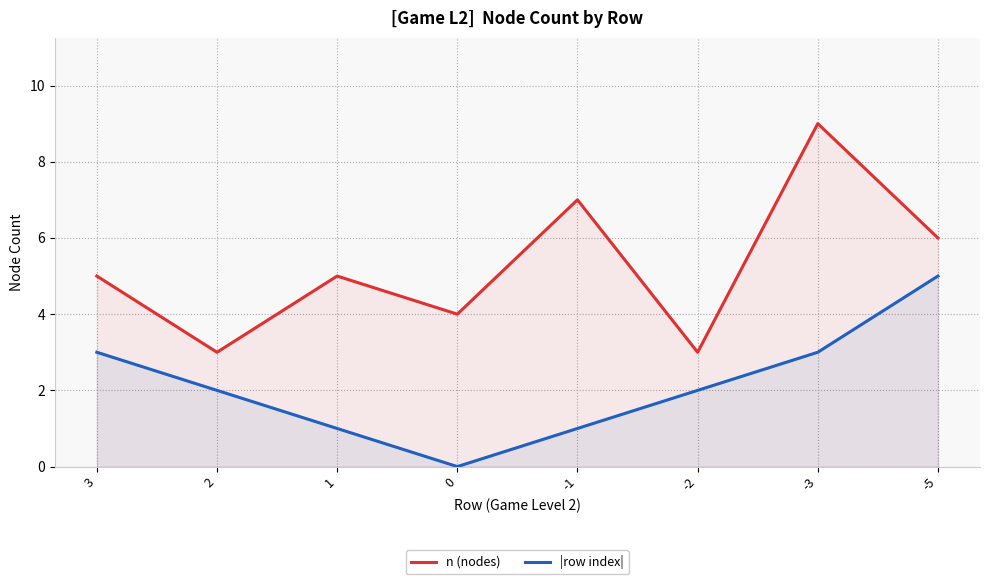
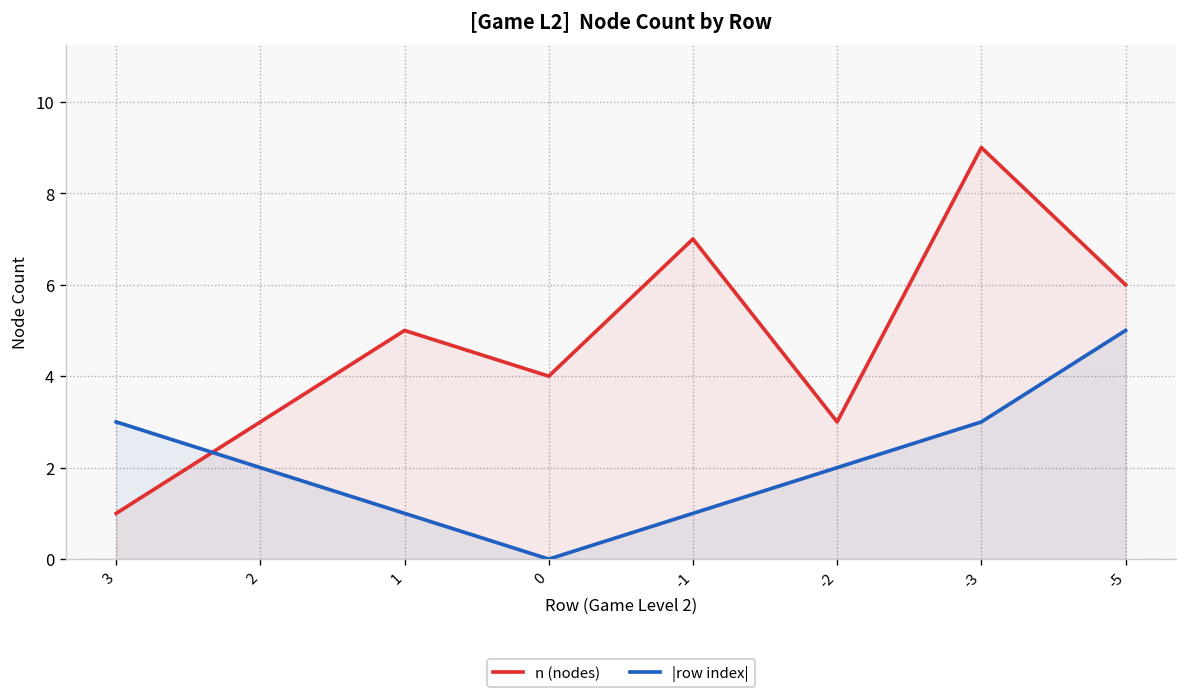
n (nodes), 3: 5 -> 1
